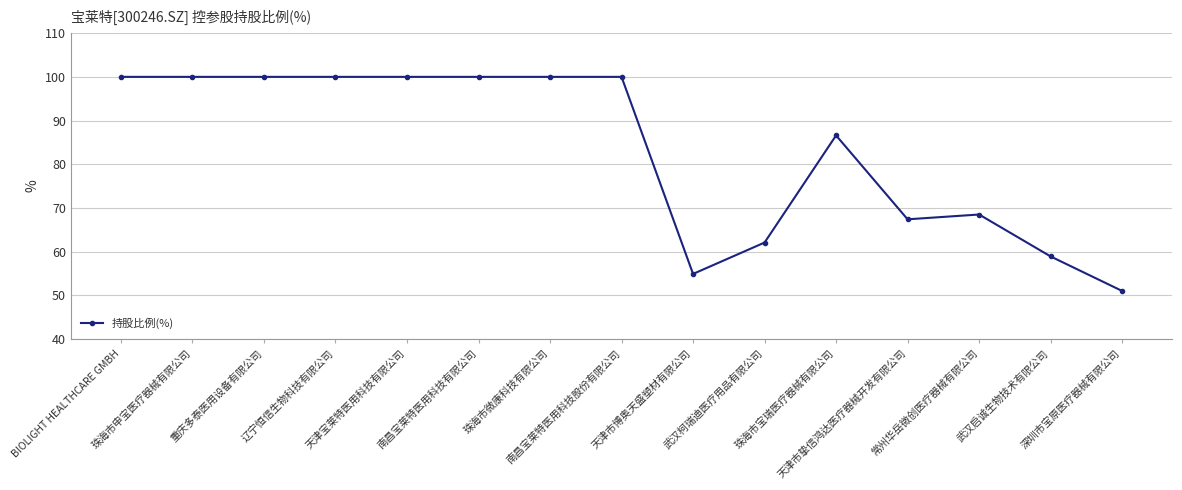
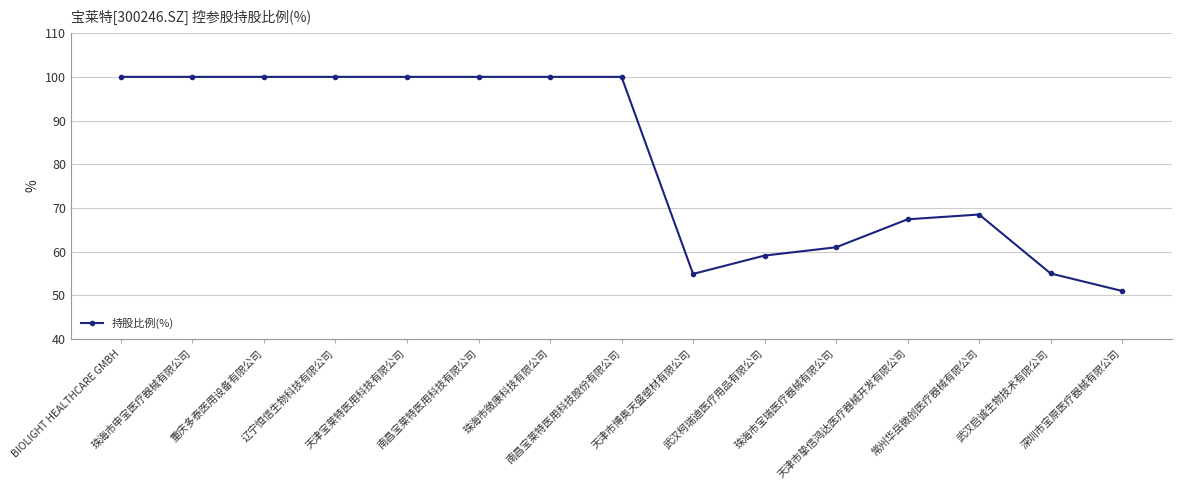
武汉柯瑞迪医疗用品有限公司: 62 -> 59
珠海市宝瑞医疗器械有限公司: 87 -> 61
武汉启诚生物技术有限公司: 59 -> 55
